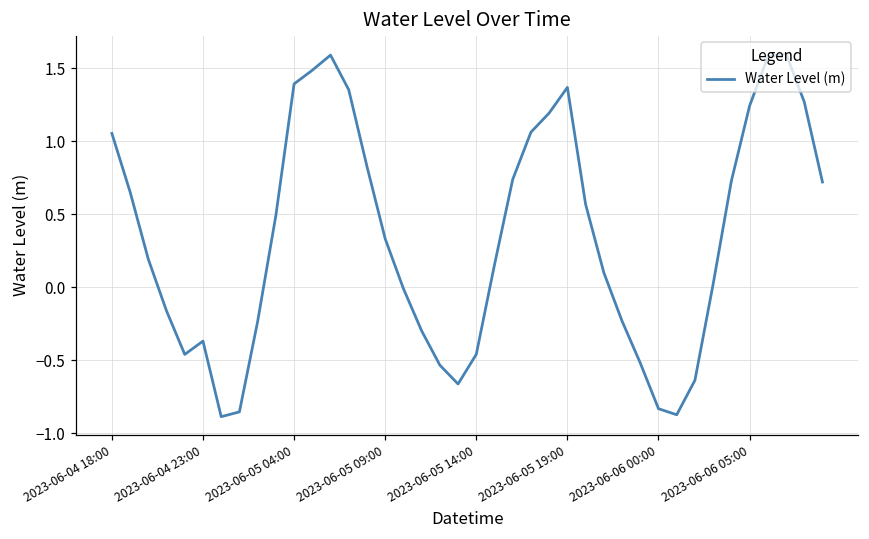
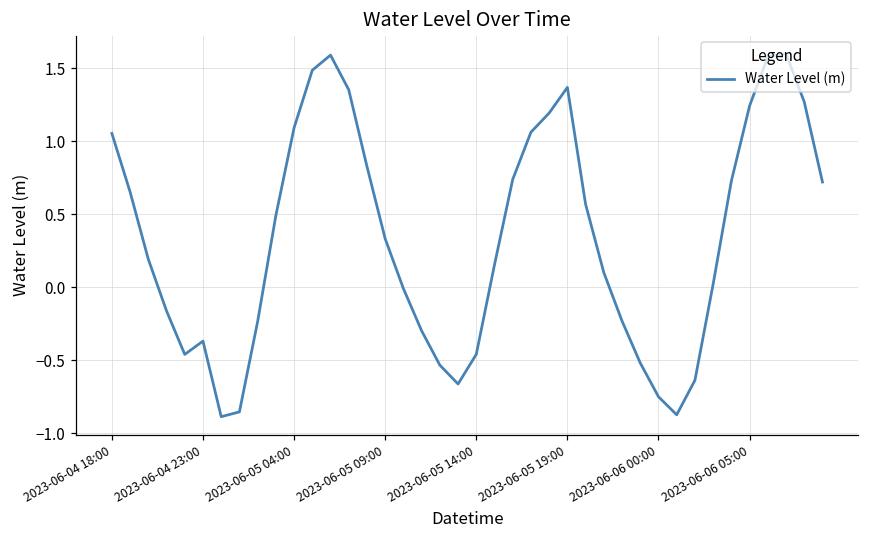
2023-06-05 04:00: 1.39 -> 1.09
2023-06-06 00:00: -0.83 -> -0.75
